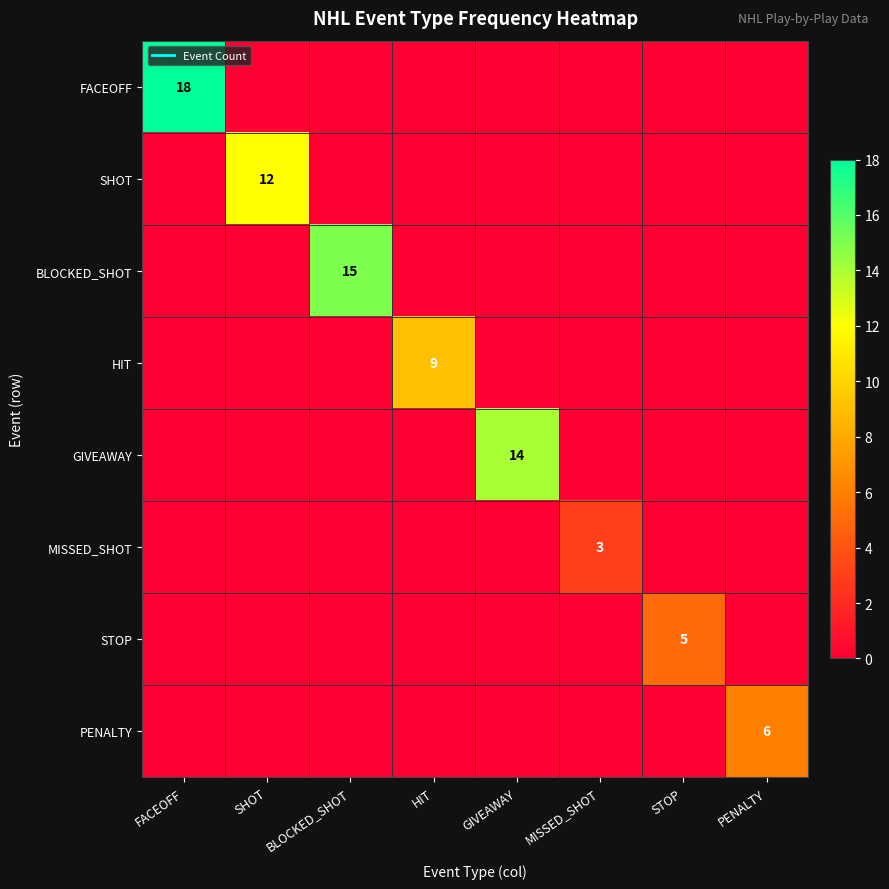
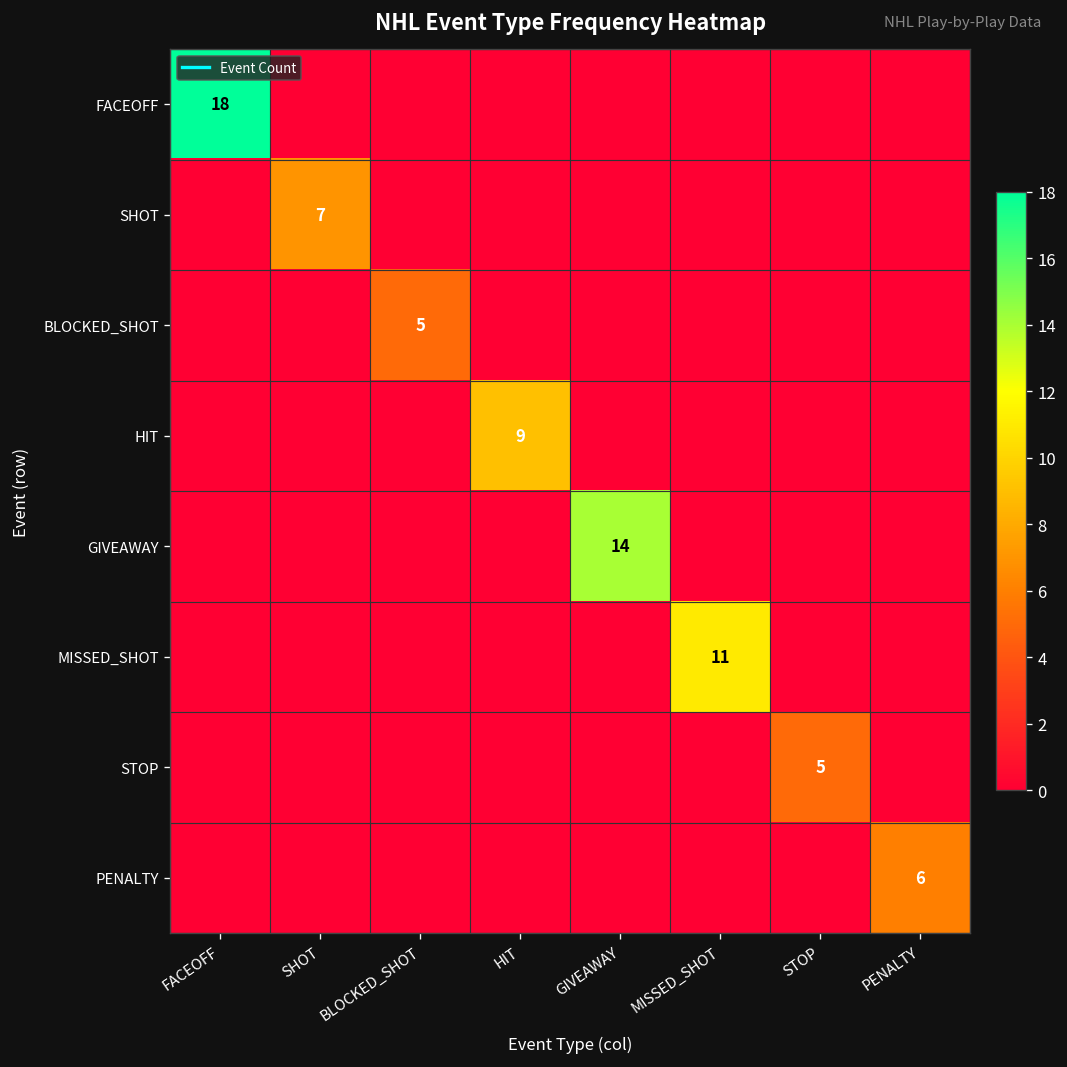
SHOT, SHOT: 12 -> 7
BLOCKED_SHOT, BLOCKED_SHOT: 15 -> 5
MISSED_SHOT, MISSED_SHOT: 3 -> 11
